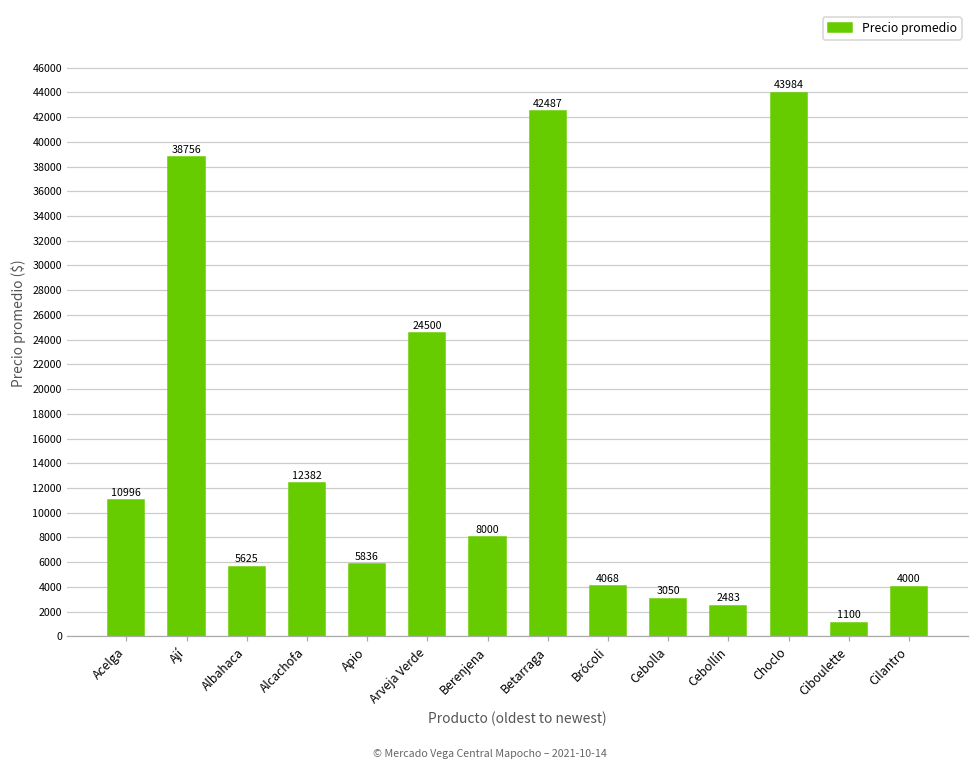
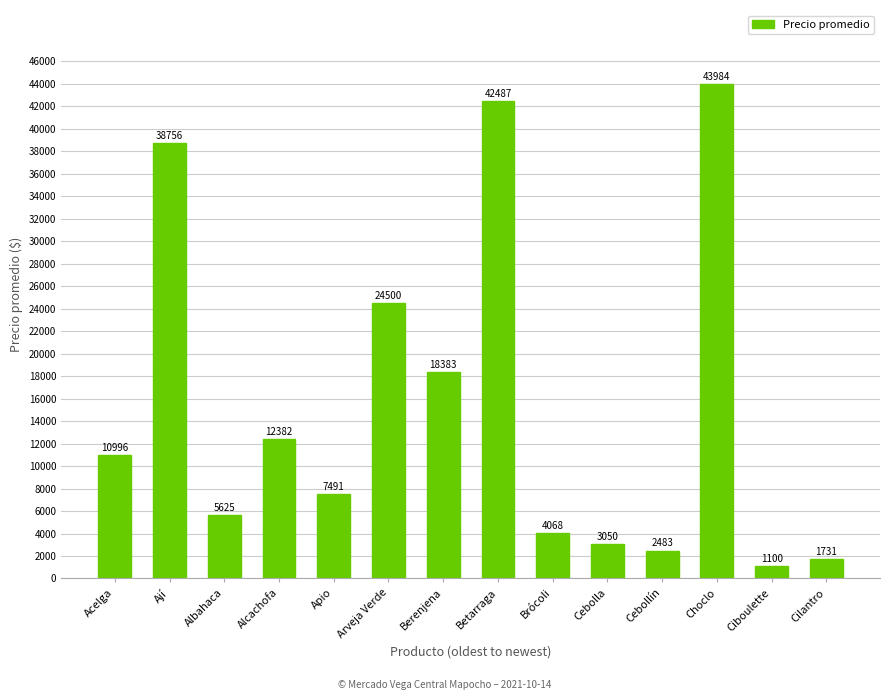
Apio: 5836 -> 7491
Berenjena: 8000 -> 18383
Cilantro: 4000 -> 1731
